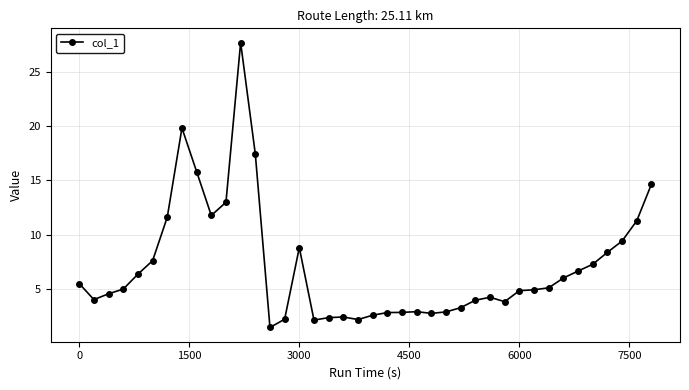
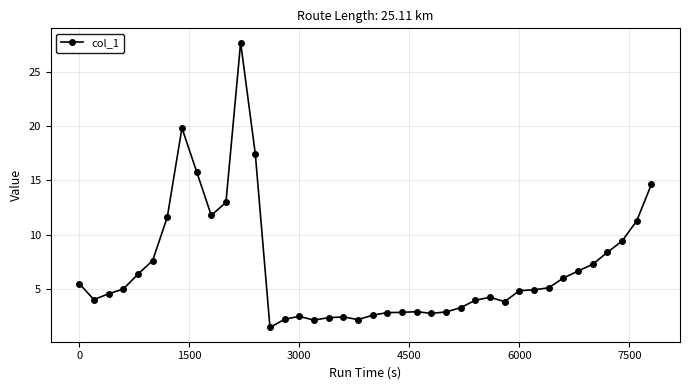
3000: 8.8 -> 2.5
